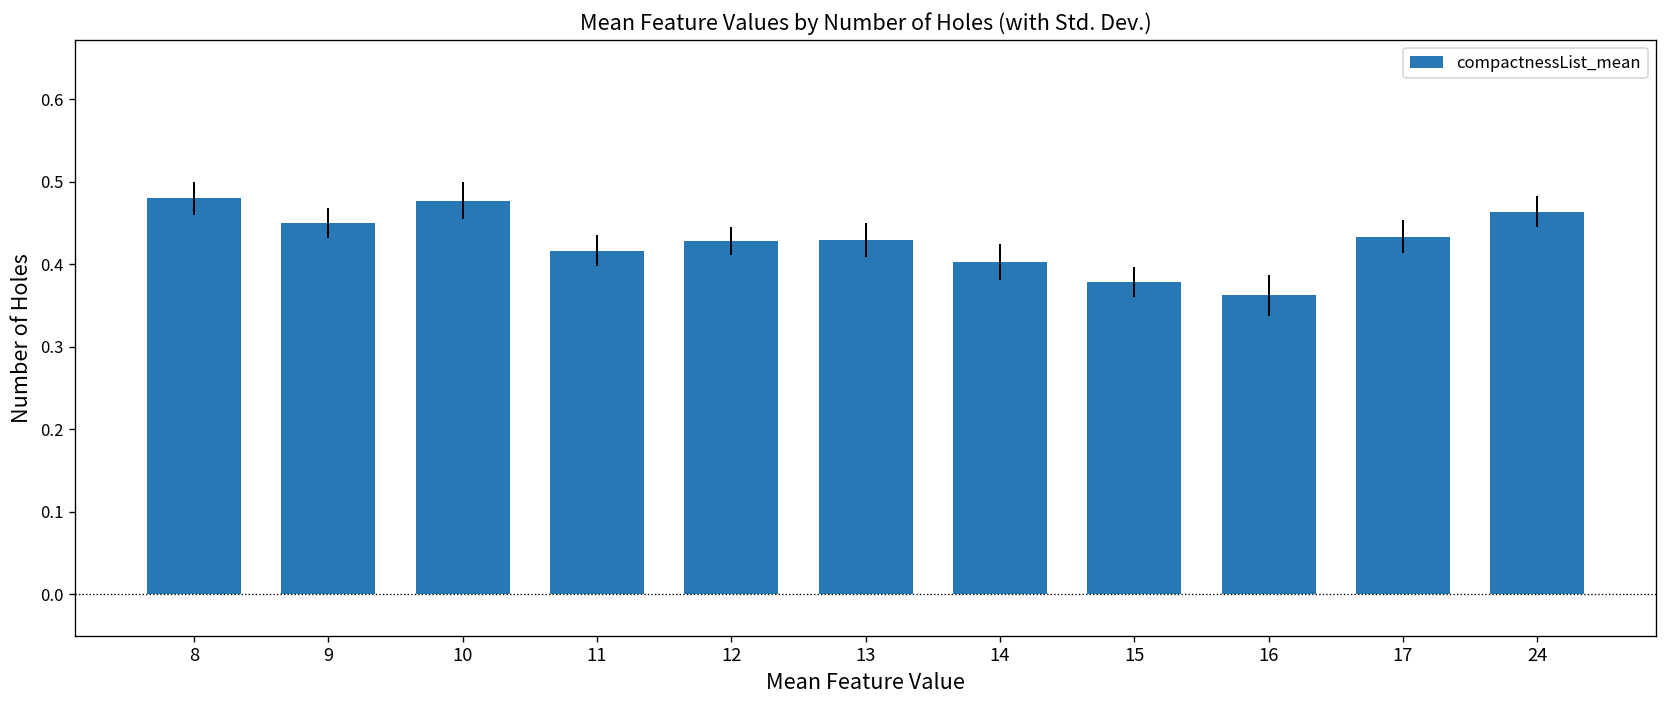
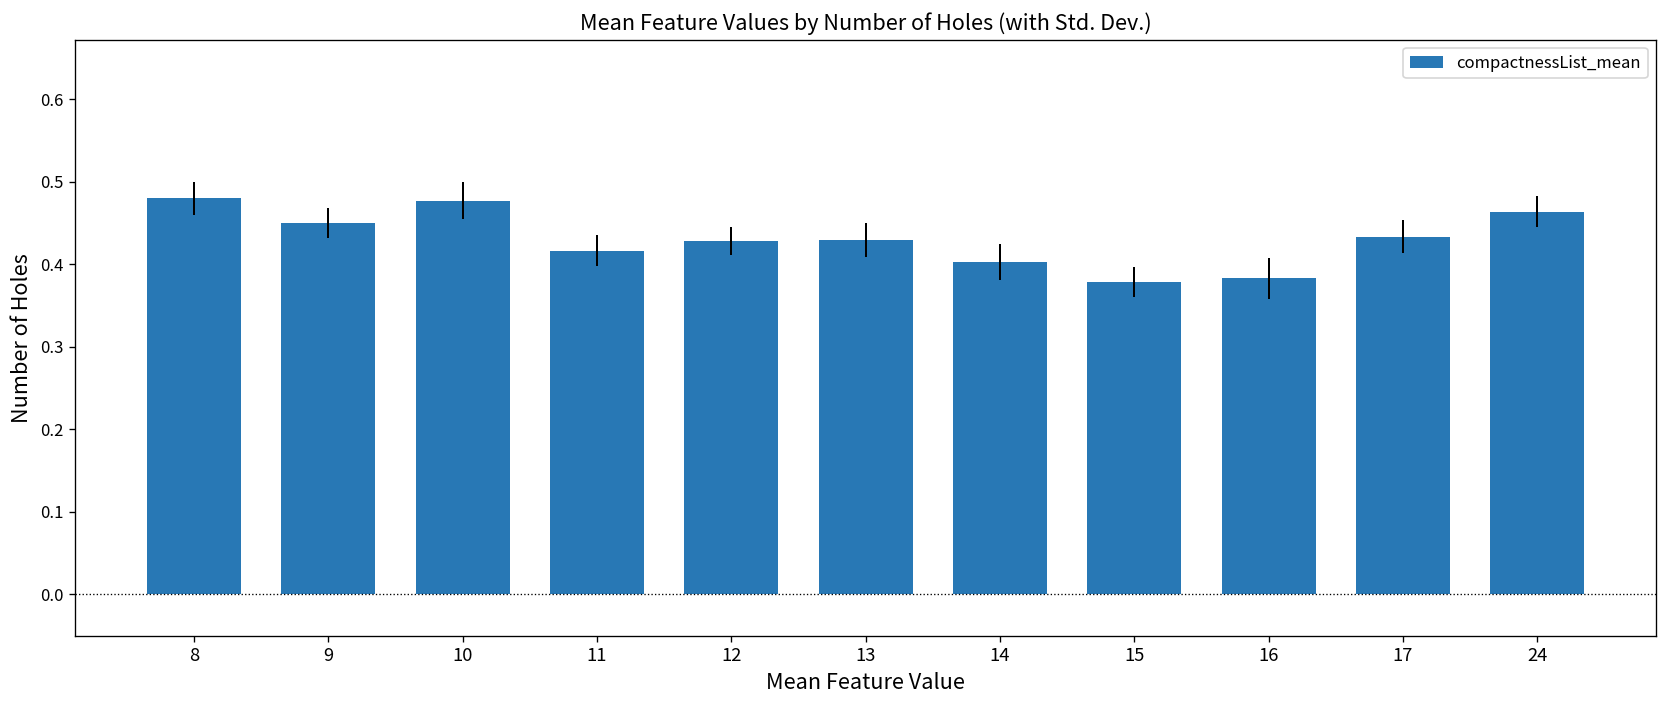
16: 0.36 -> 0.38
